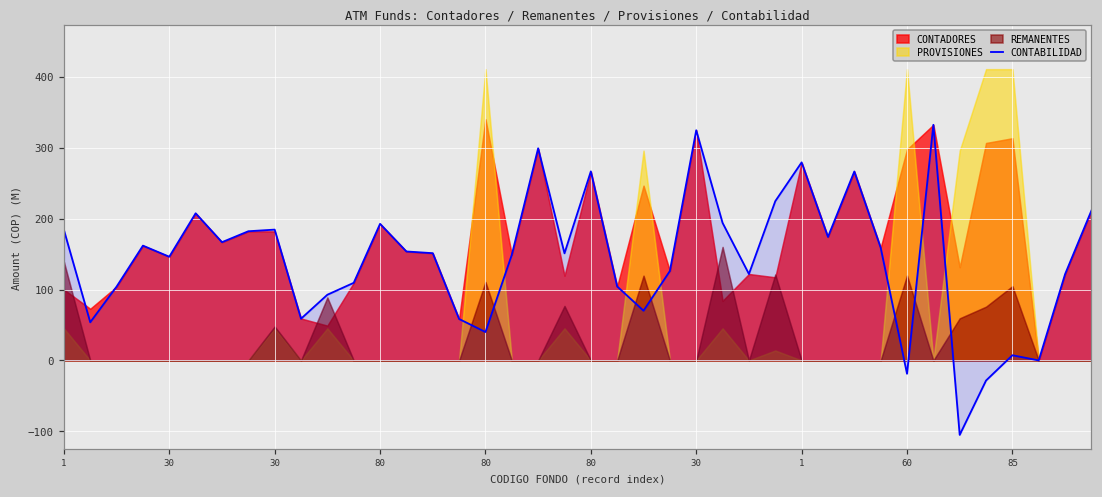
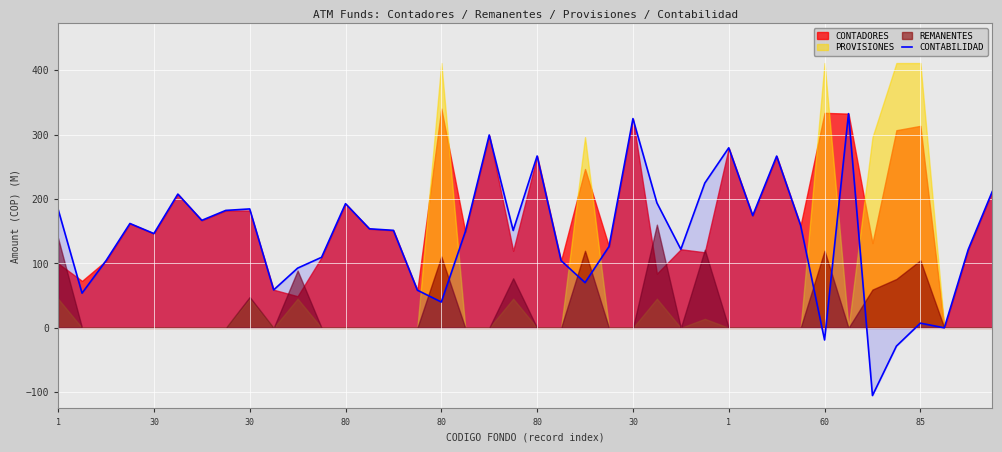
CONTADORES, 60: 300 -> 330
